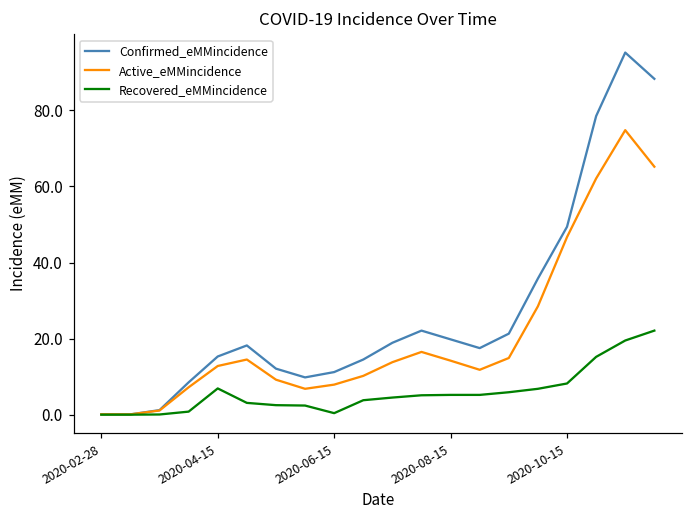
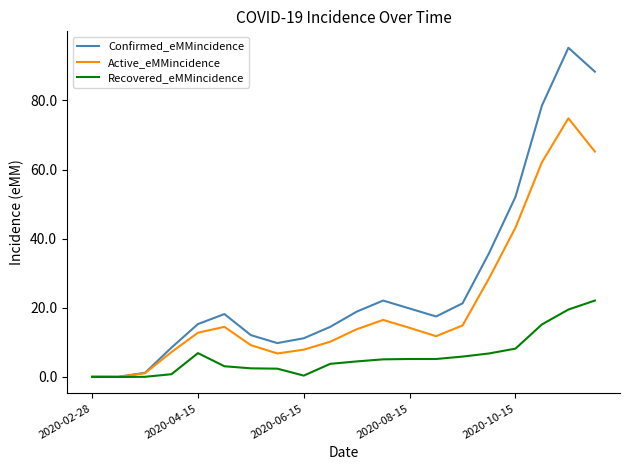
Confirmed_eMMincidence, 2020-10-15: 49 -> 52
Active_eMMincidence, 2020-10-15: 47 -> 43
